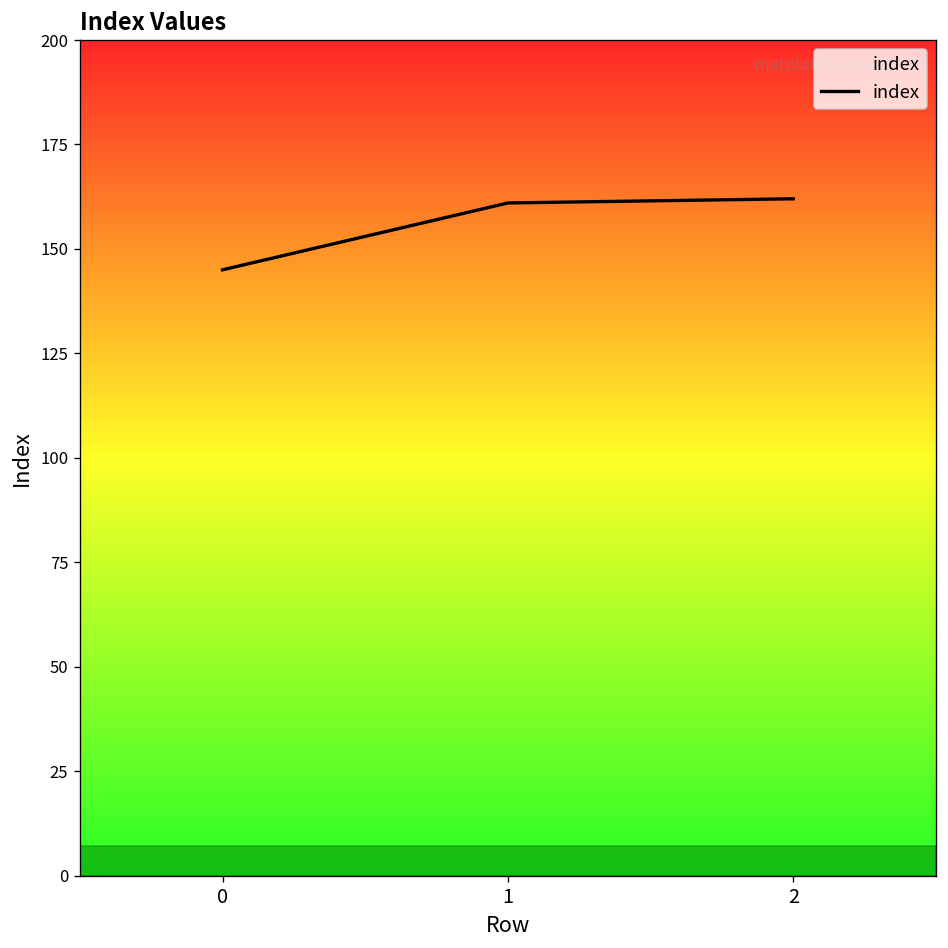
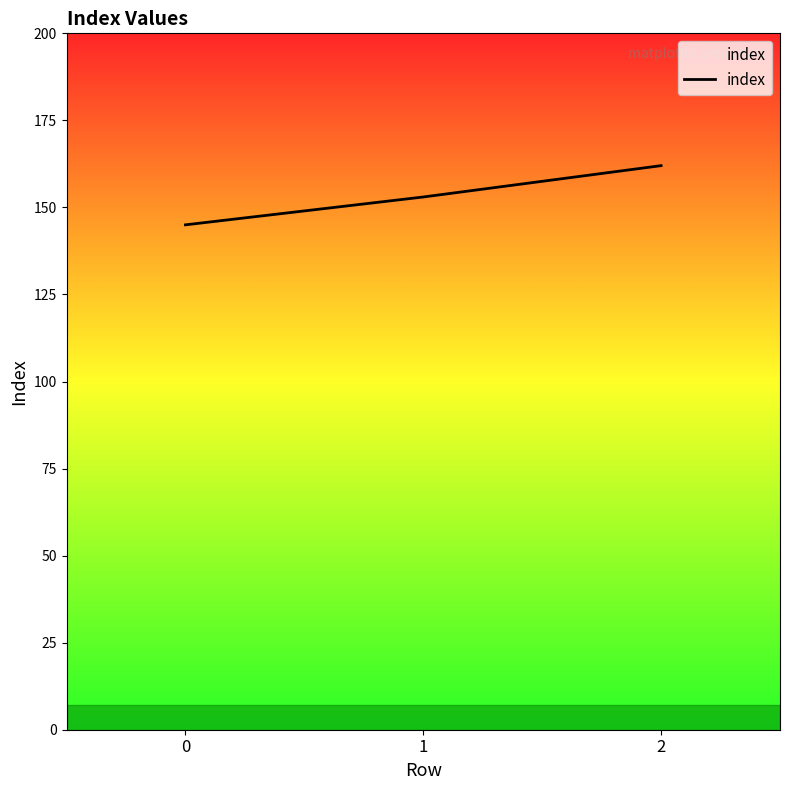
1: 161 -> 153
